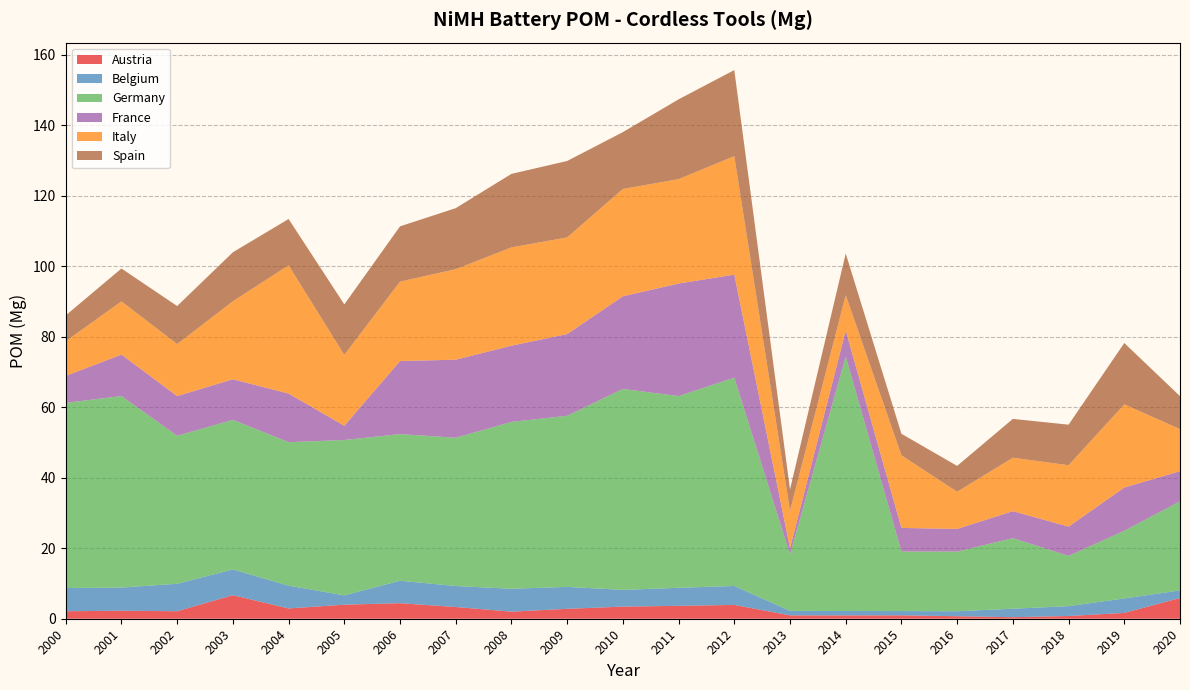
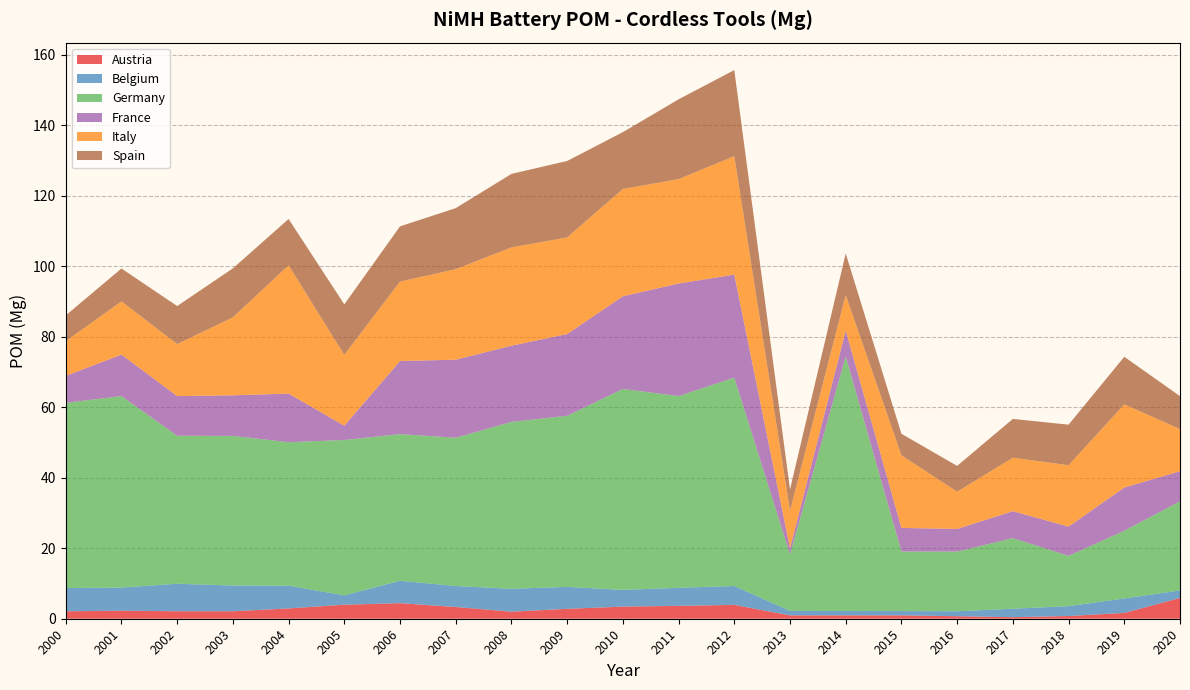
Austria, 2003: 7 -> 2
Spain, 2019: 17 -> 13
